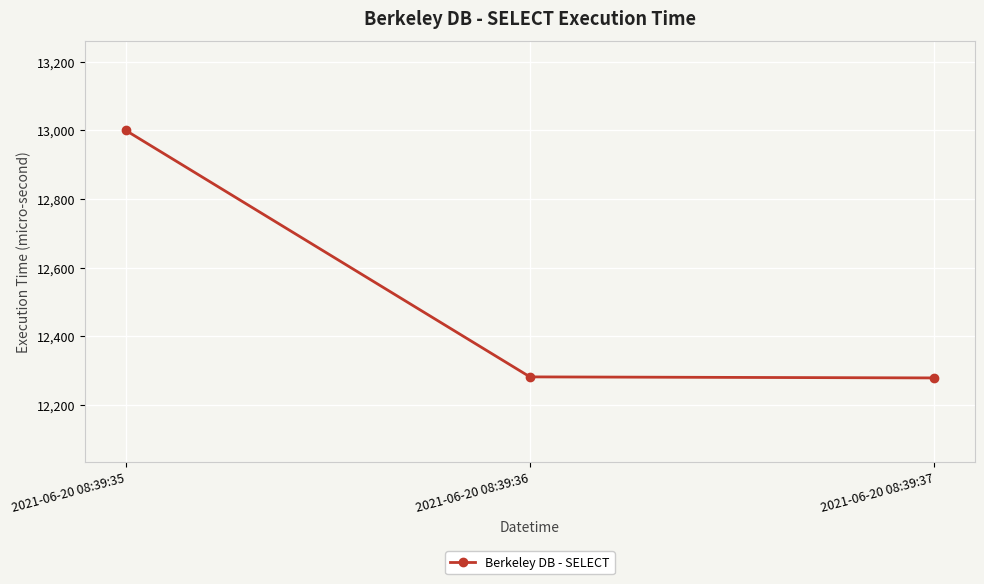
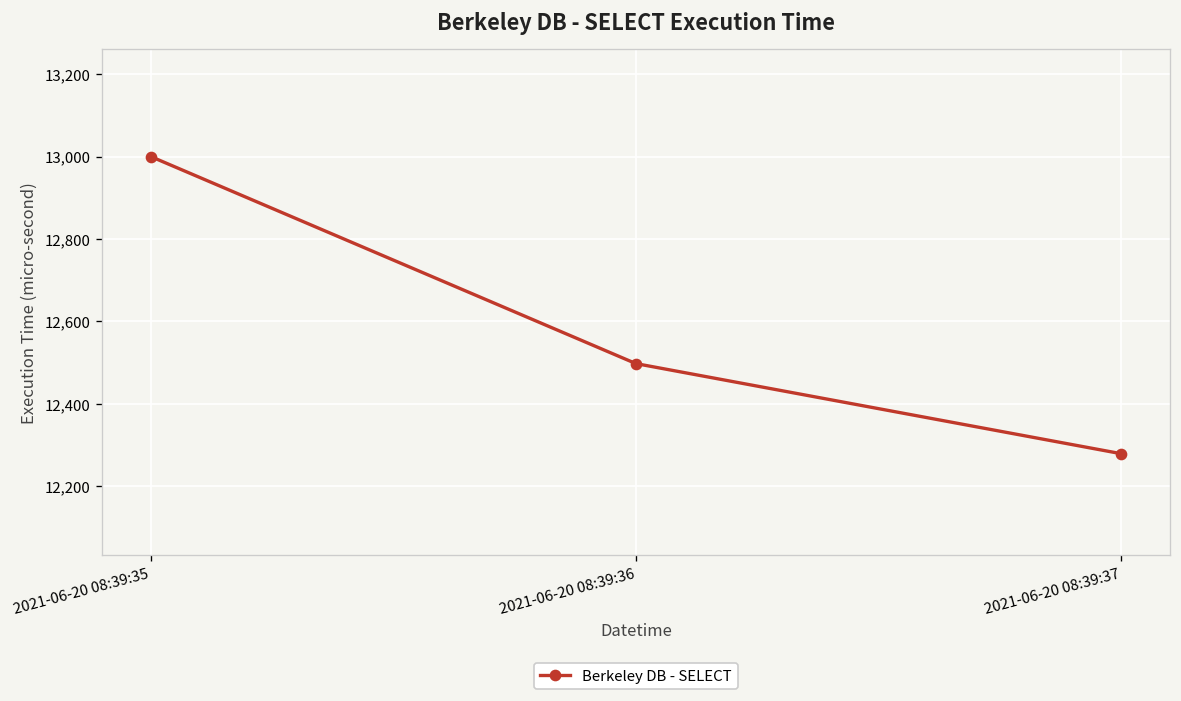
2021-06-20 08:39:36: 12,280 -> 12,500
